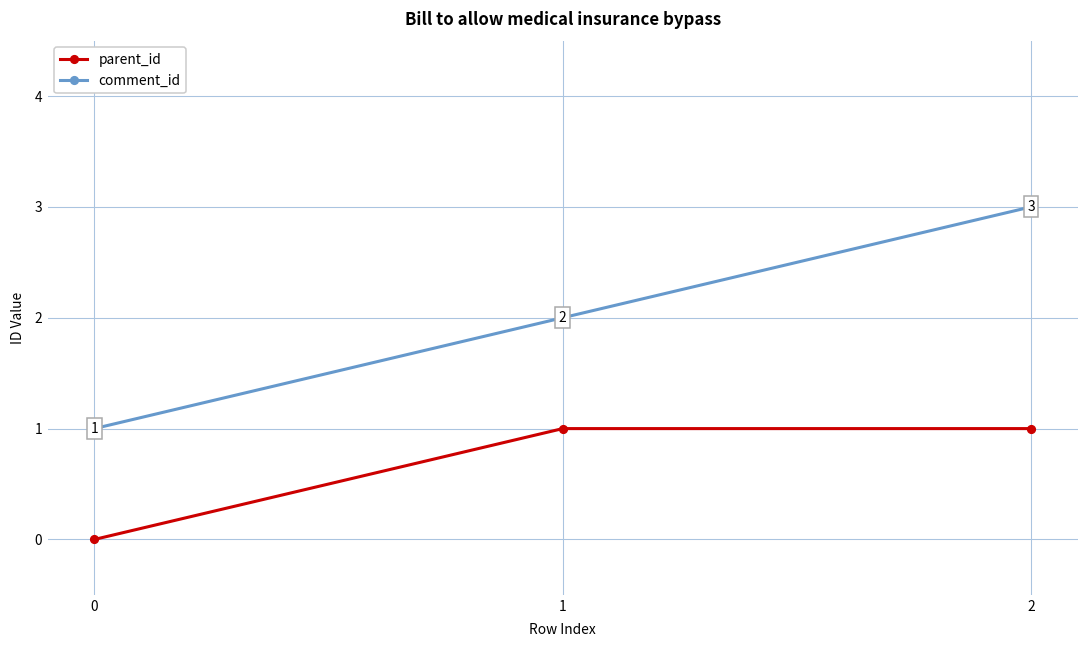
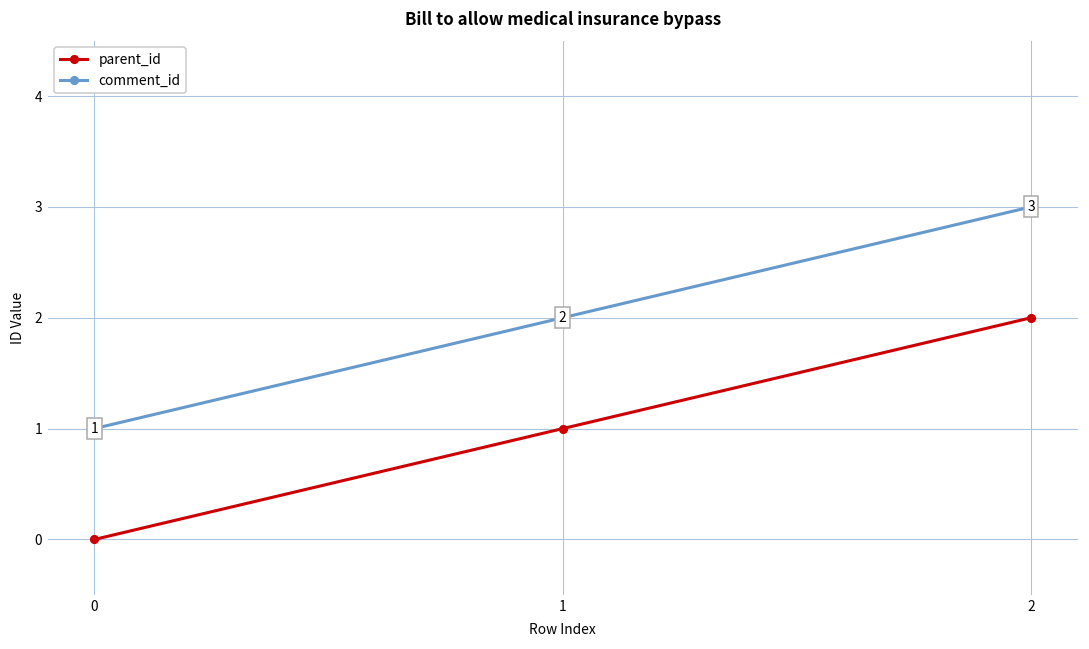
parent_id, 2: 1 -> 2
